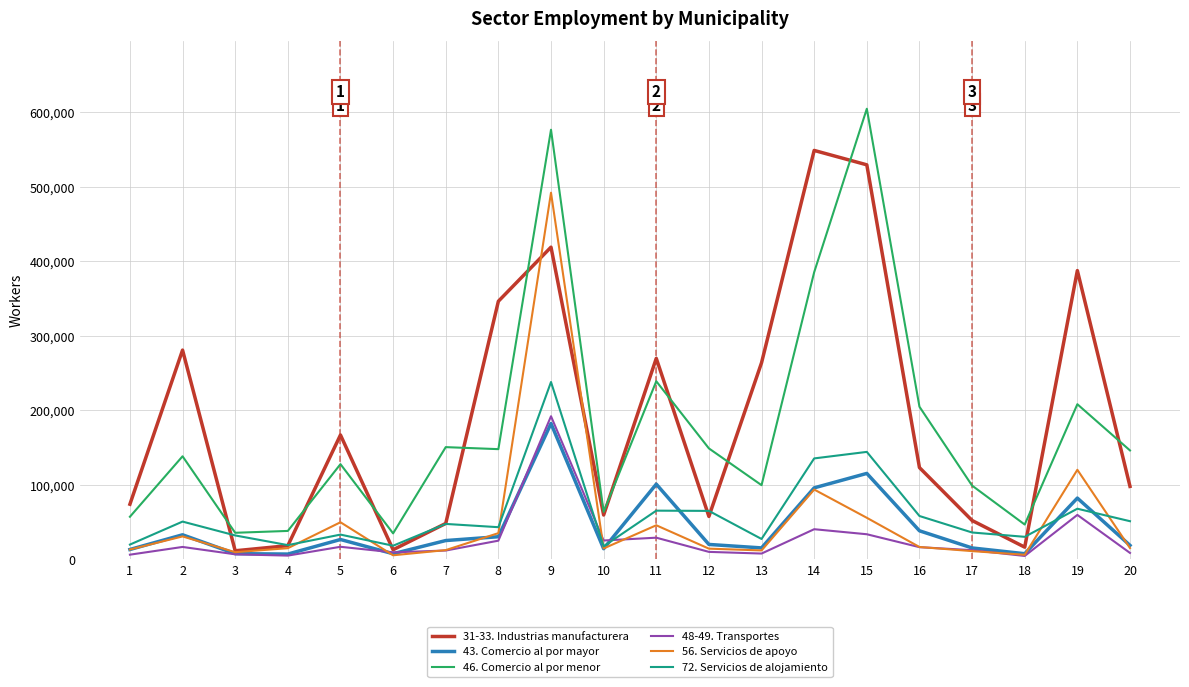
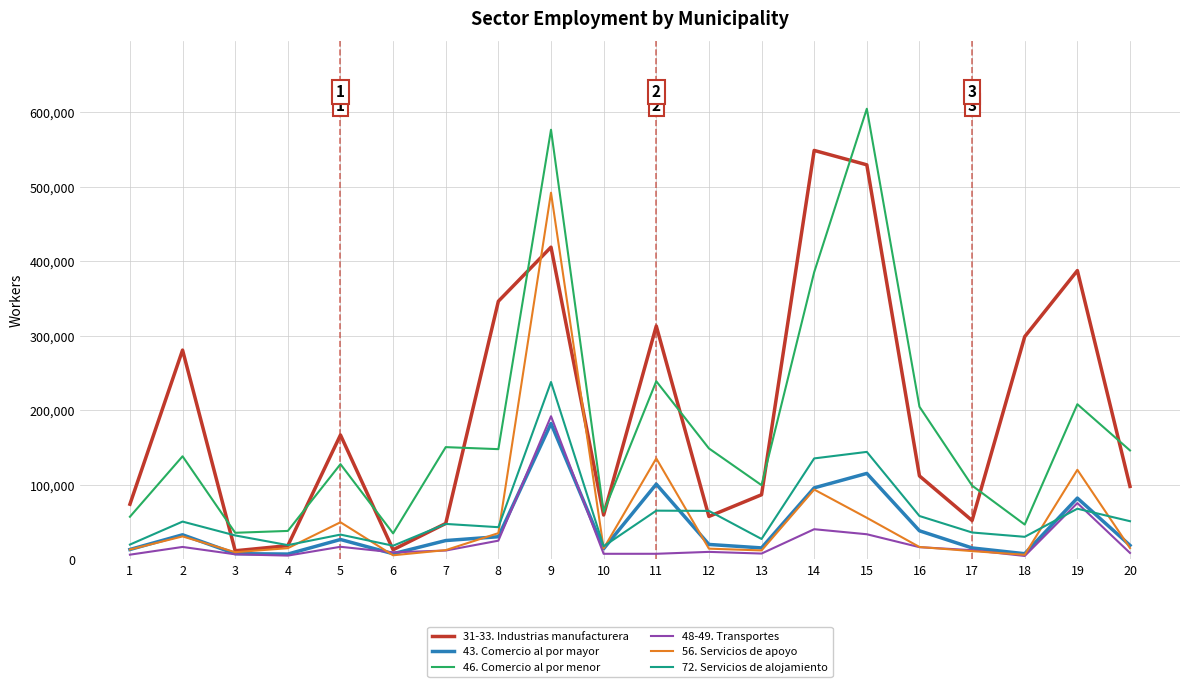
48-49. Transportes, 10: 30,000 -> 10,000
31-33. Industrias manufacturera, 11: 270,000 -> 310,000
48-49. Transportes, 11: 30,000 -> 10,000
56. Servicios de apoyo, 11: 50,000 -> 140,000
31-33. Industrias manufacturera, 13: 260,000 -> 90,000
31-33. Industrias manufacturera, 16: 120,000 -> 110,000
31-33. Industrias manufacturera, 18: 20,000 -> 300,000
48-49. Transportes, 19: 60,000 -> 80,000
